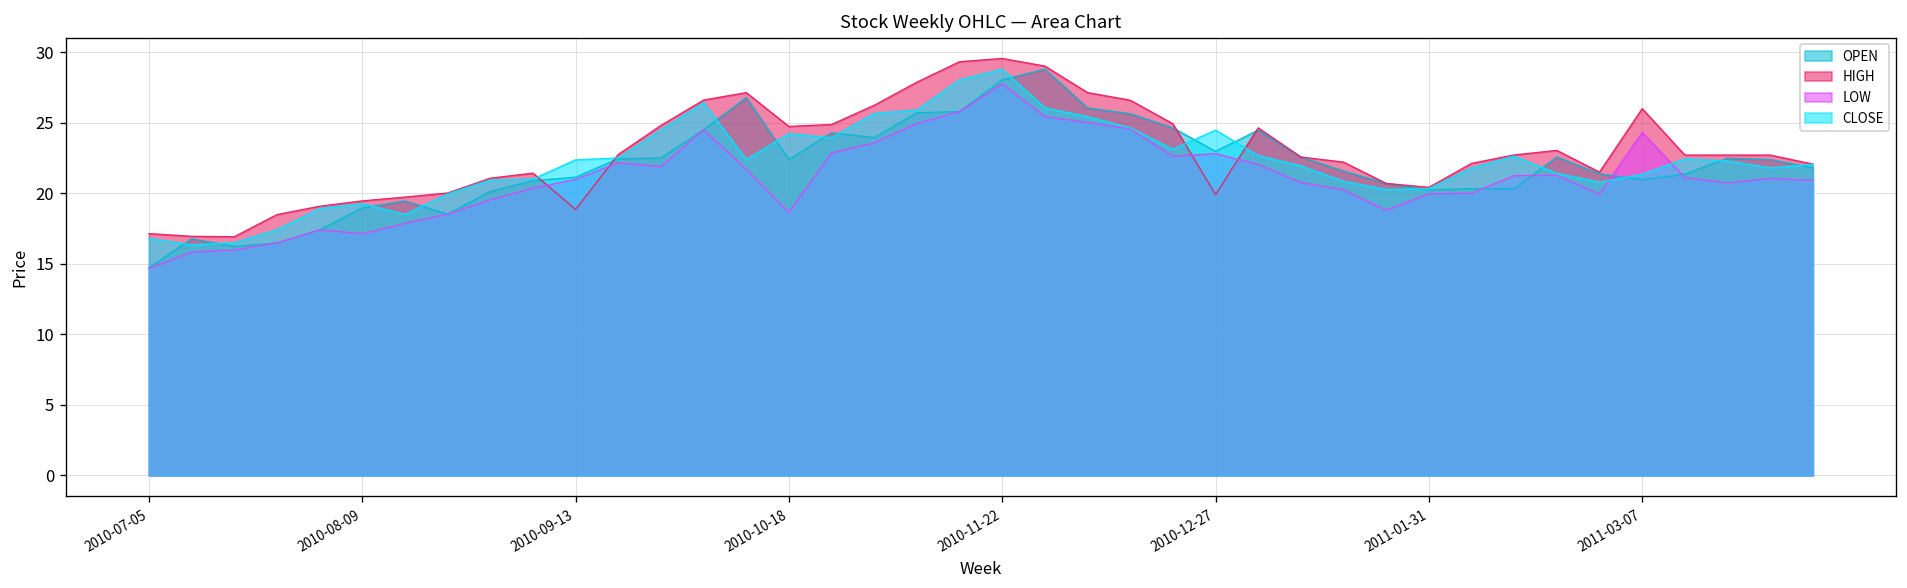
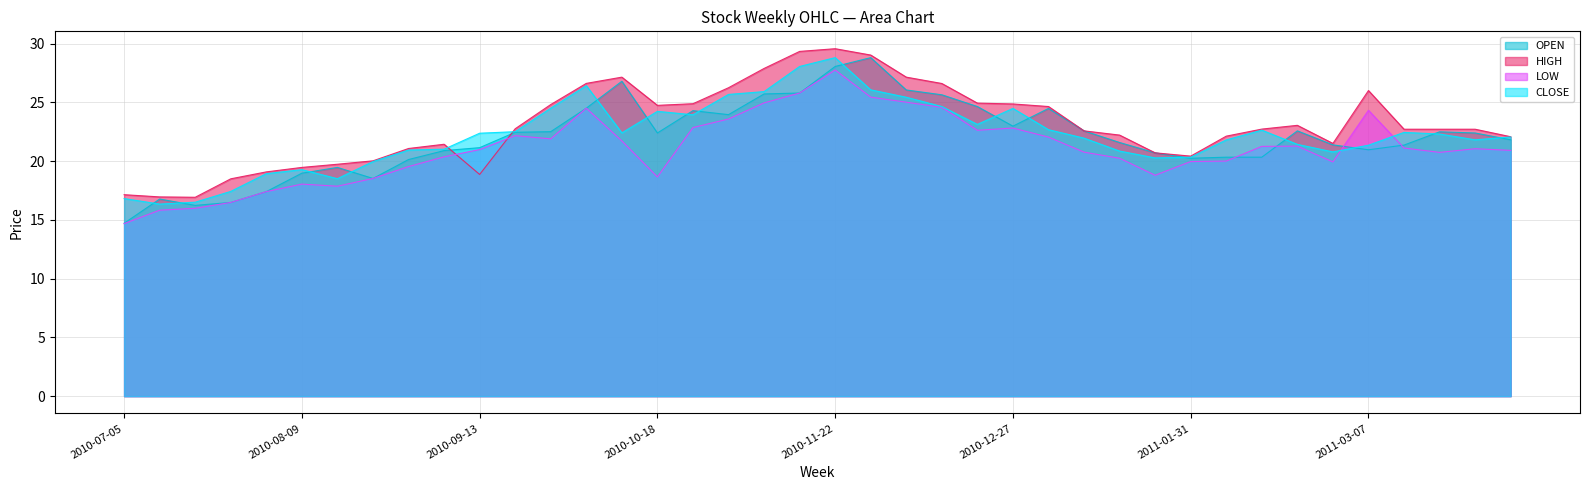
LOW, 2010-08-09: 17.1 -> 18.0
HIGH, 2010-12-27: 19.9 -> 24.9
